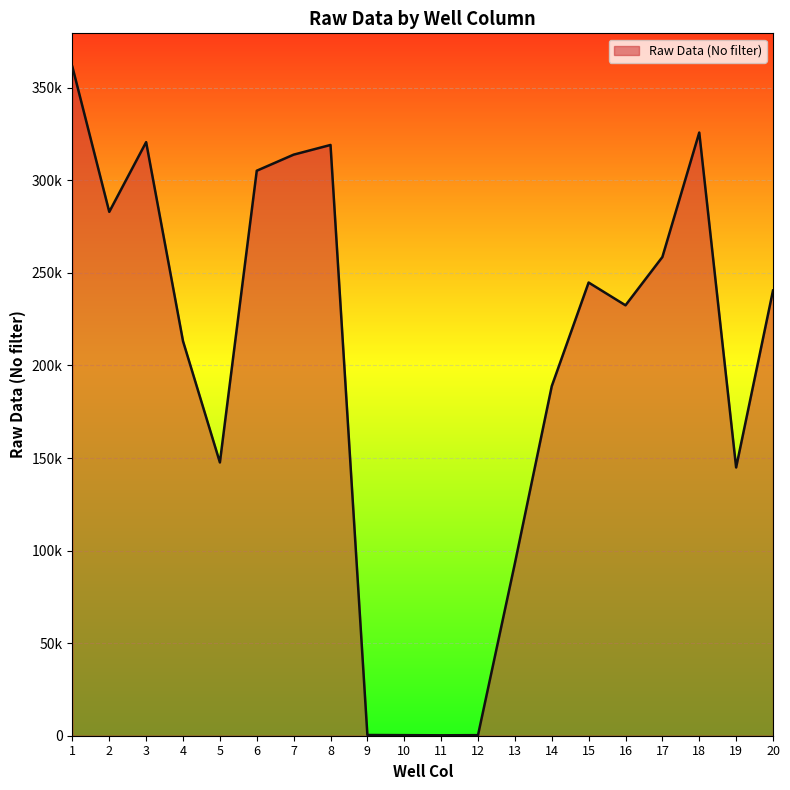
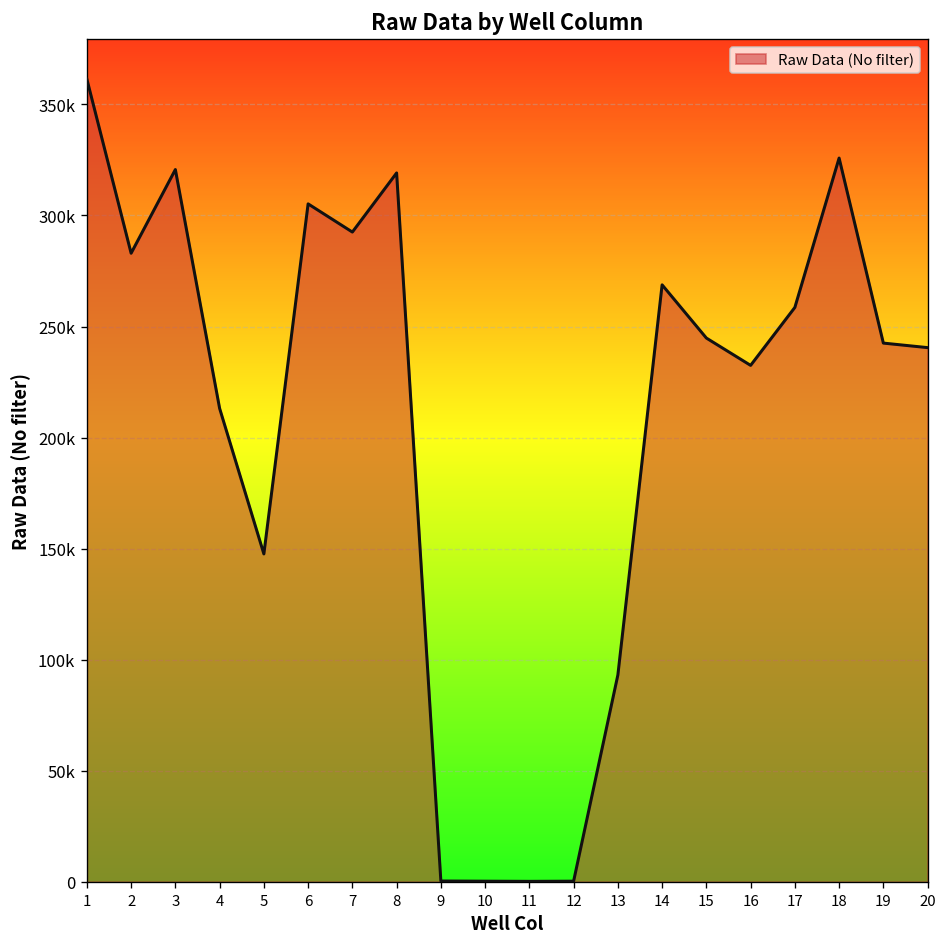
7: 314000 -> 293000
14: 189000 -> 269000
19: 145000 -> 243000
